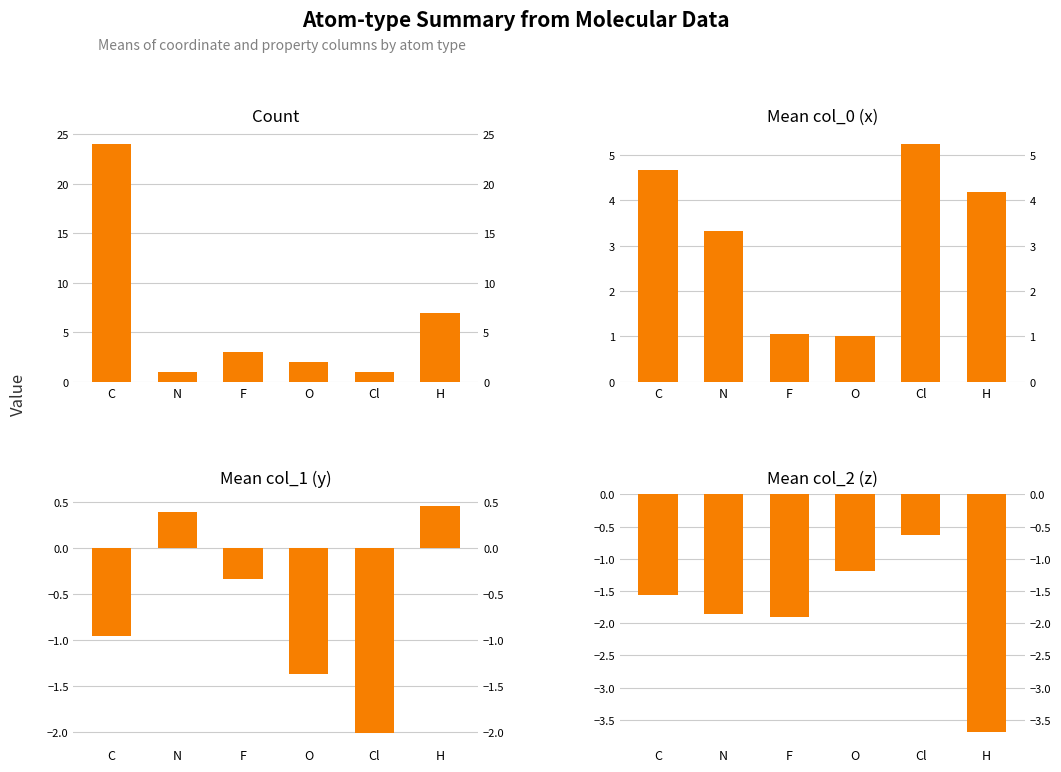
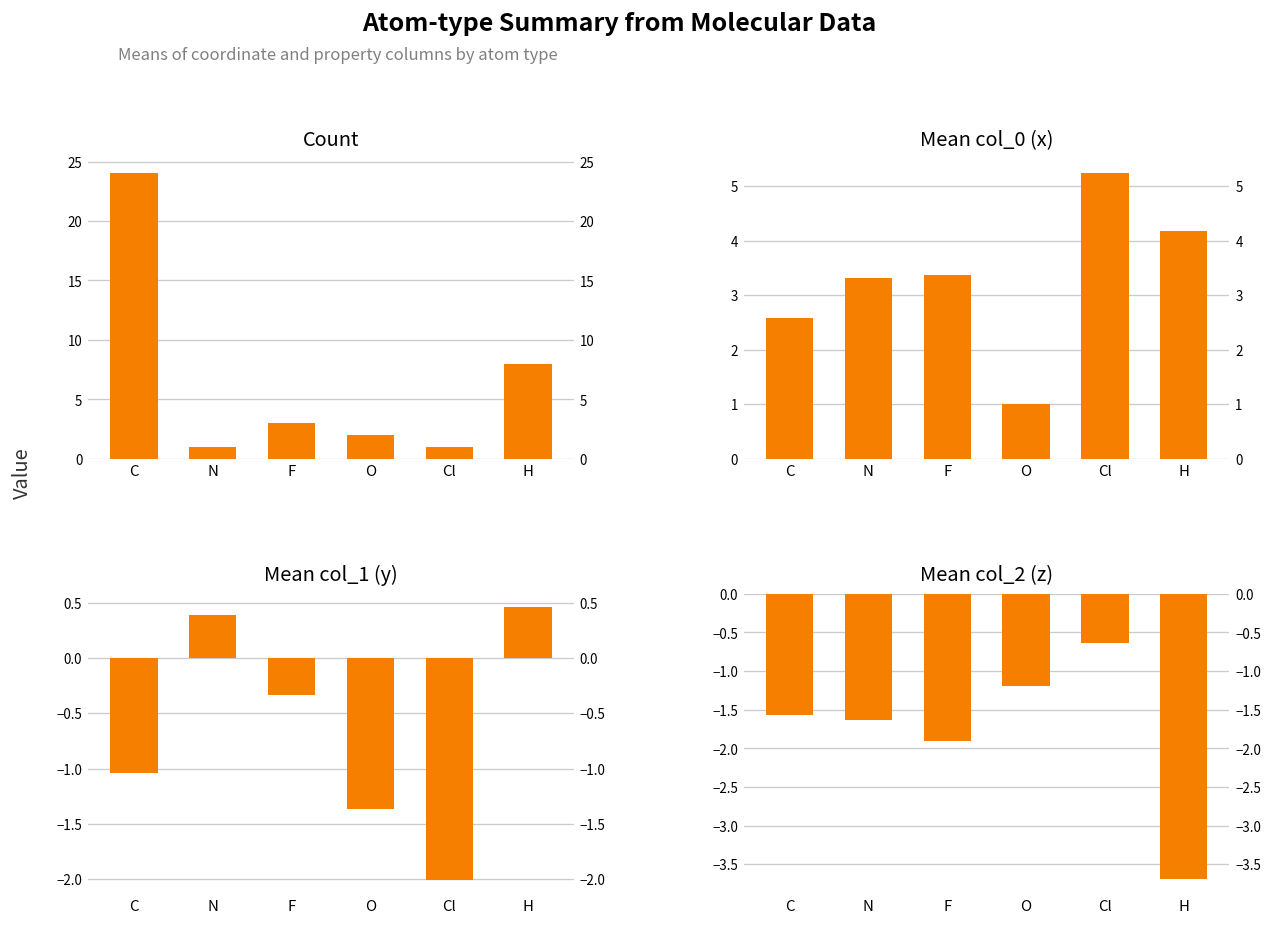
Count, H: 7 -> 8
Mean col_0 (x), C: 4.7 -> 2.6
Mean col_0 (x), F: 1.1 -> 3.4
Mean col_1 (y), C: -0.96 -> -1.05
Mean col_2 (z), N: -1.9 -> -1.6
